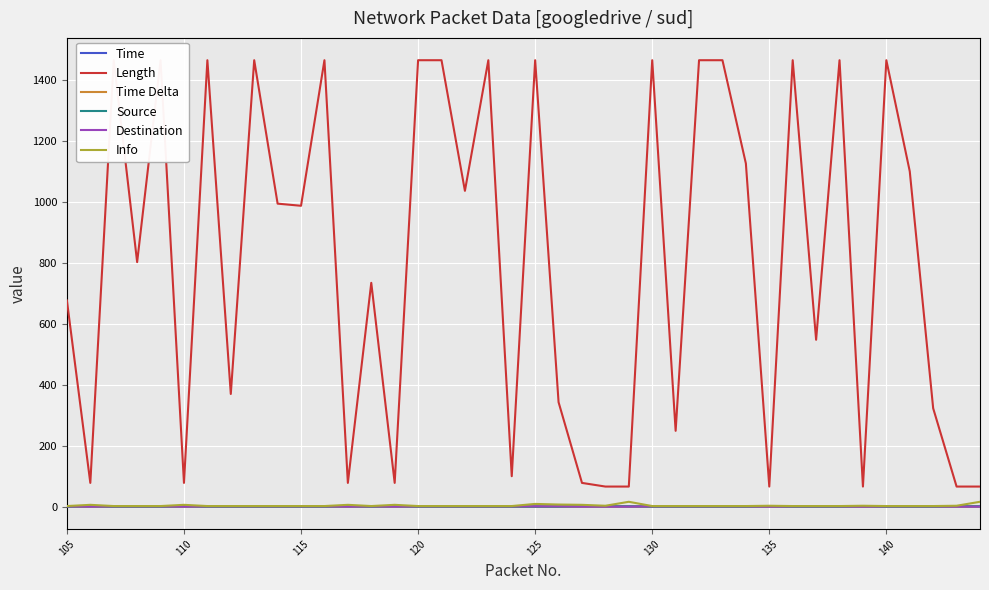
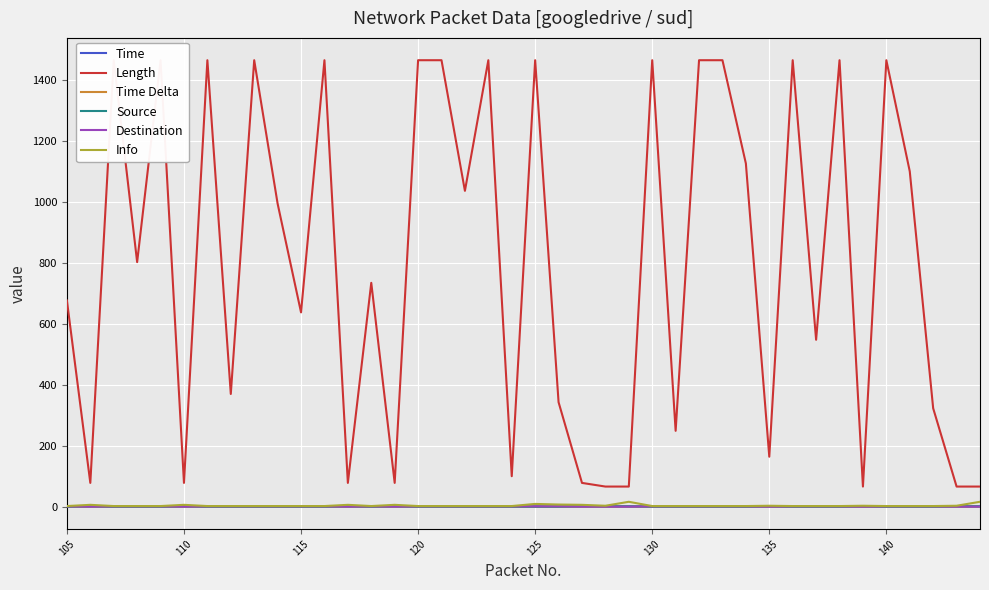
Length, 115: 990 -> 640
Length, 135: 70 -> 160
